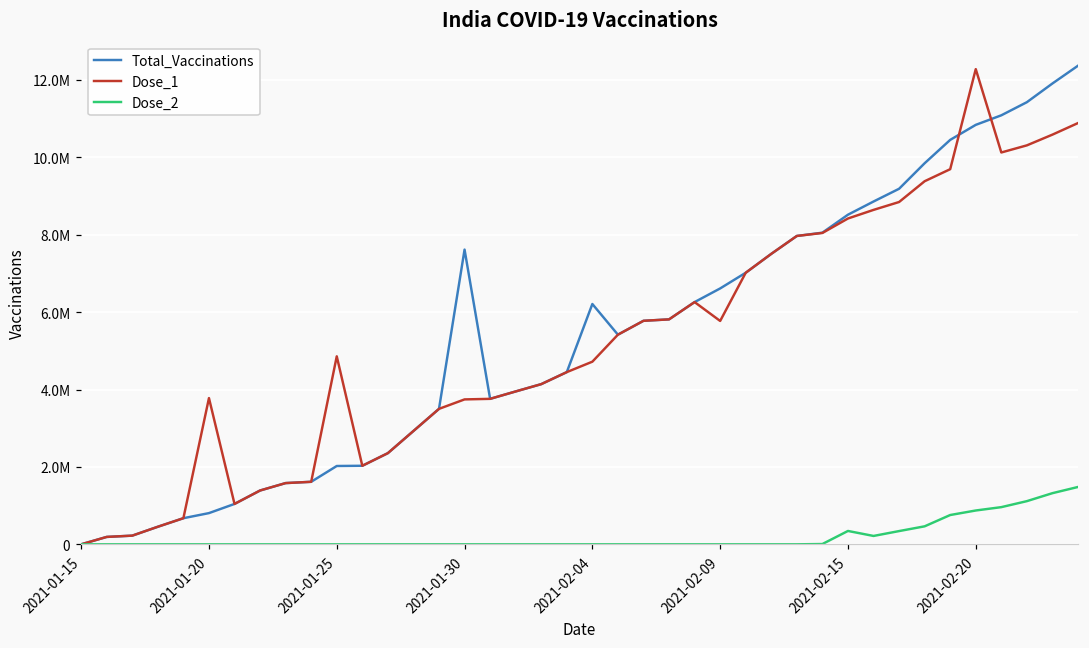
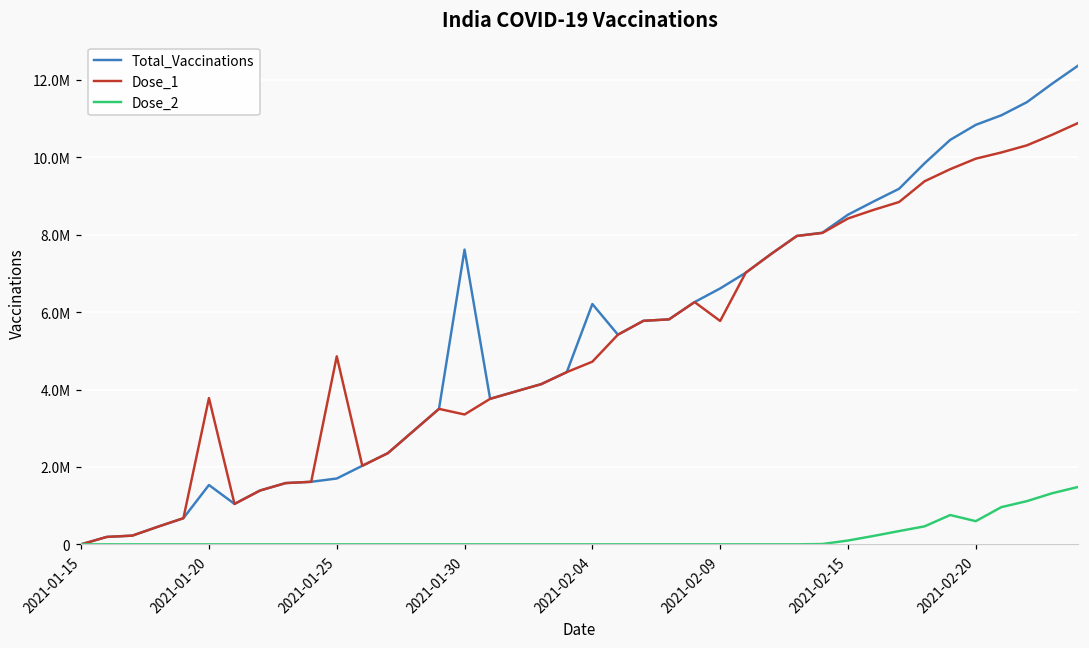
Total_Vaccinations, 2021-01-20: 800000 -> 1500000
Total_Vaccinations, 2021-01-25: 2000000 -> 1700000
Dose_1, 2021-01-30: 3700000 -> 3400000
Dose_2, 2021-02-15: 300000 -> 100000
Dose_1, 2021-02-20: 12300000 -> 10000000
Dose_2, 2021-02-20: 900000 -> 600000
